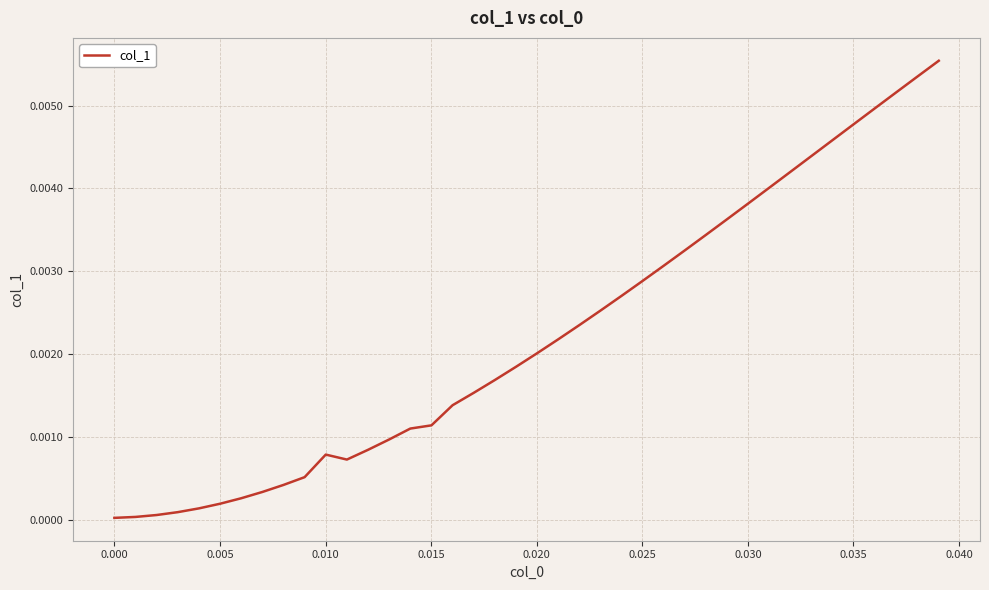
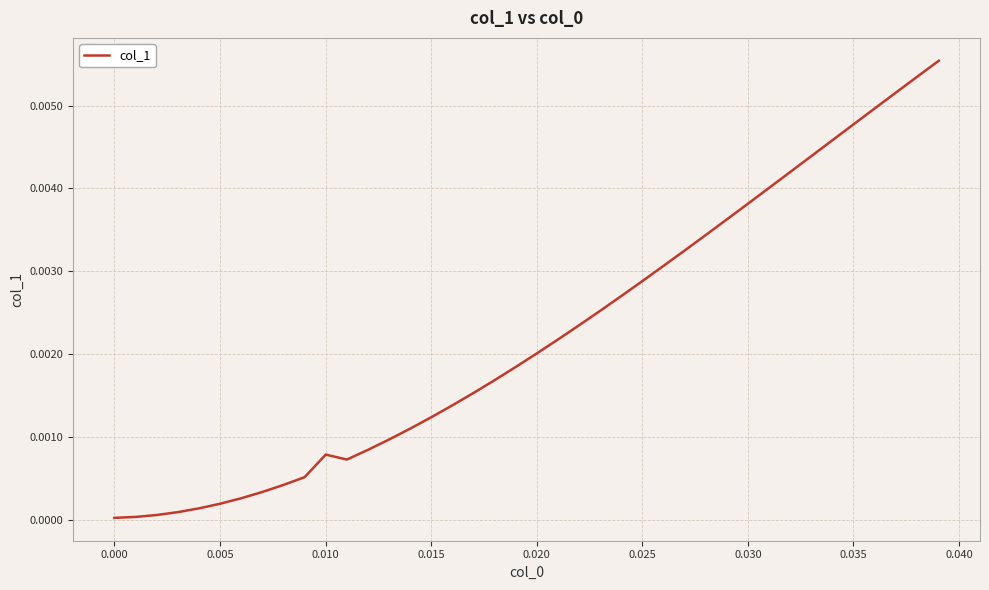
0.015: 0.0011 -> 0.0012
